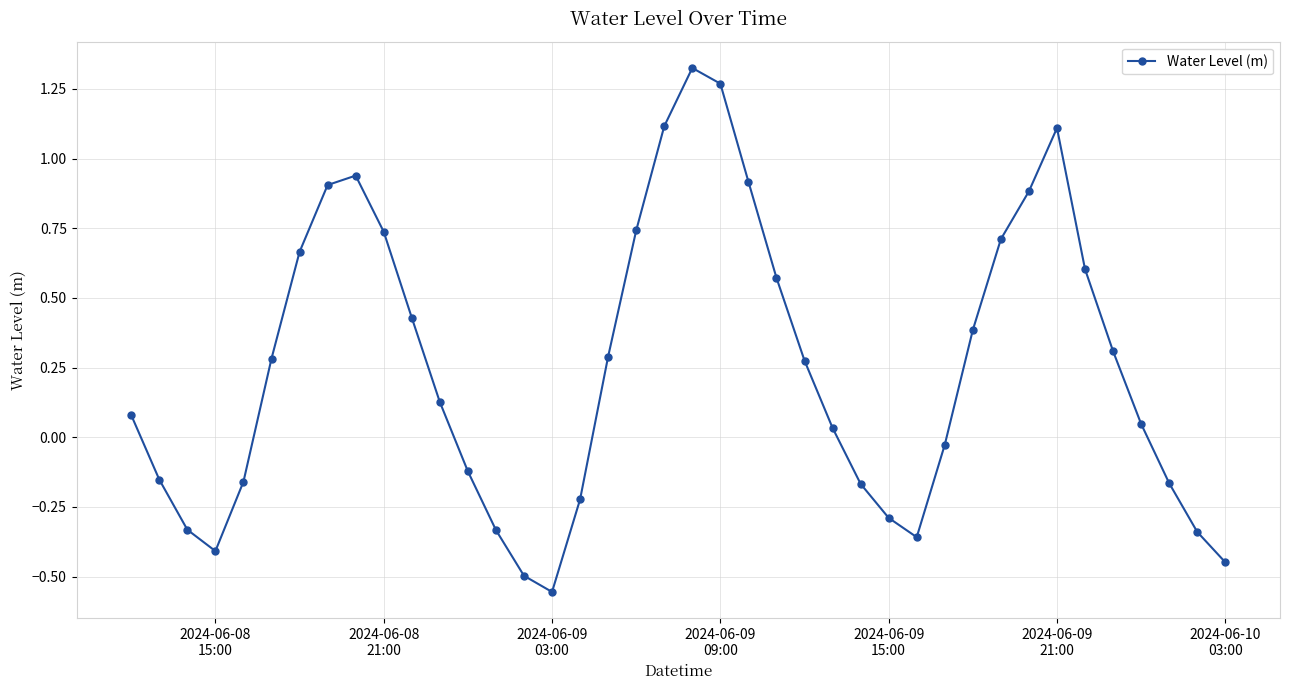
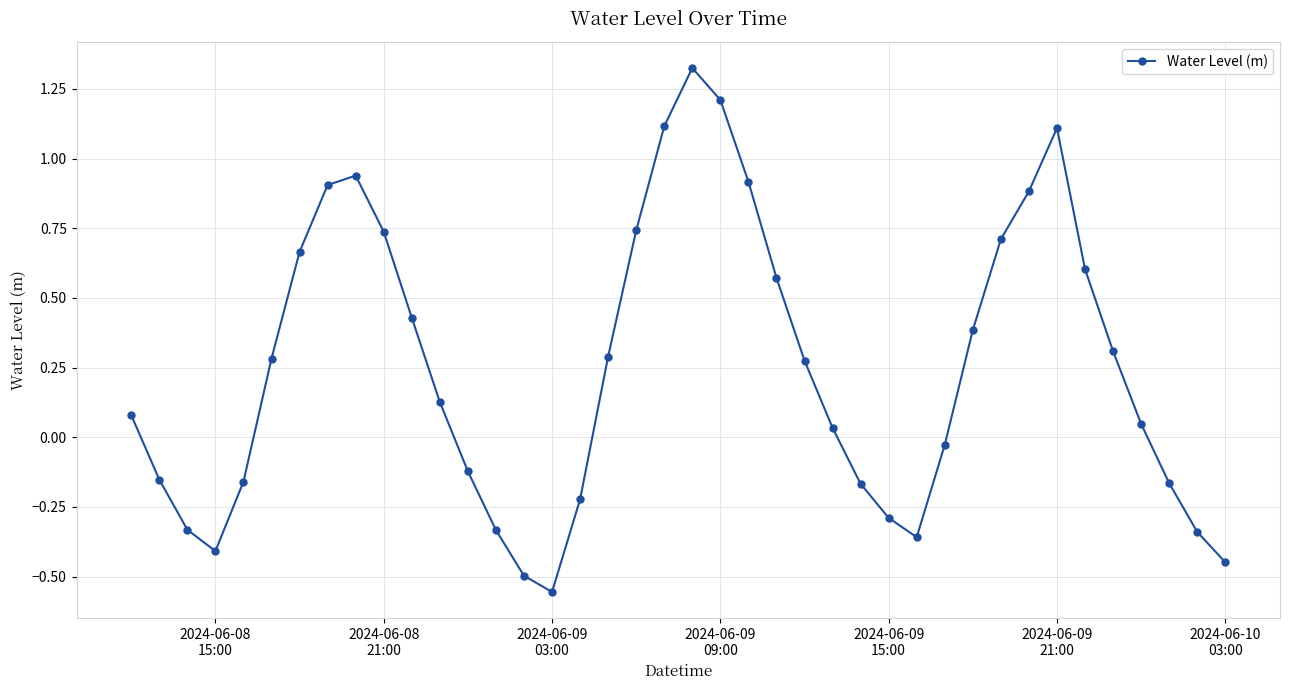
2024-06-09 09:00: 1.27 -> 1.21
